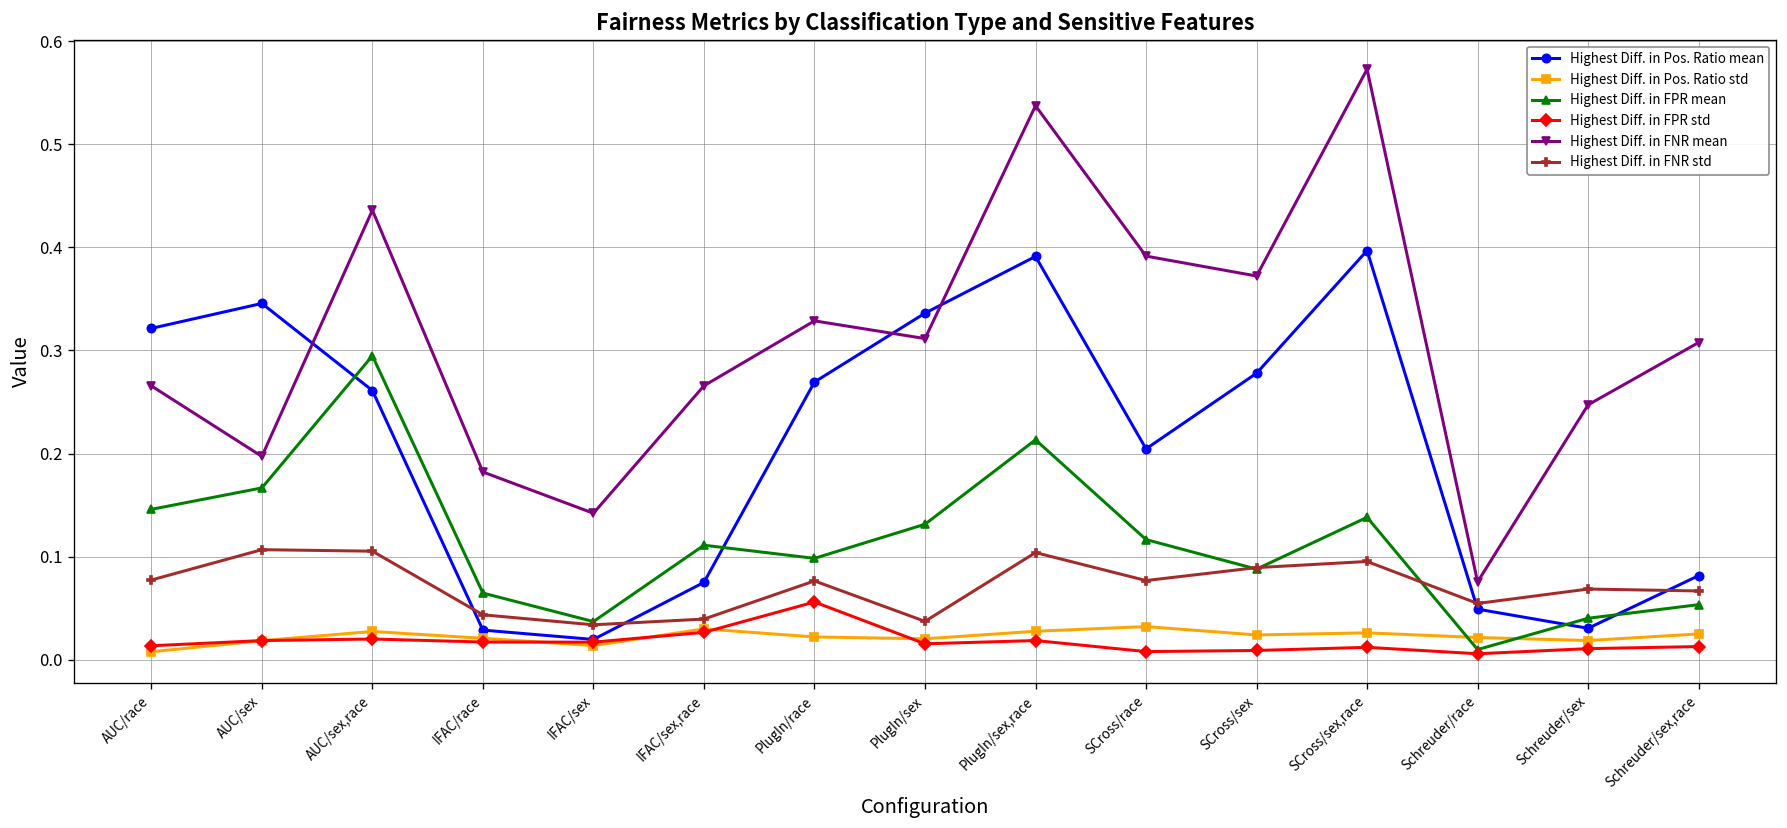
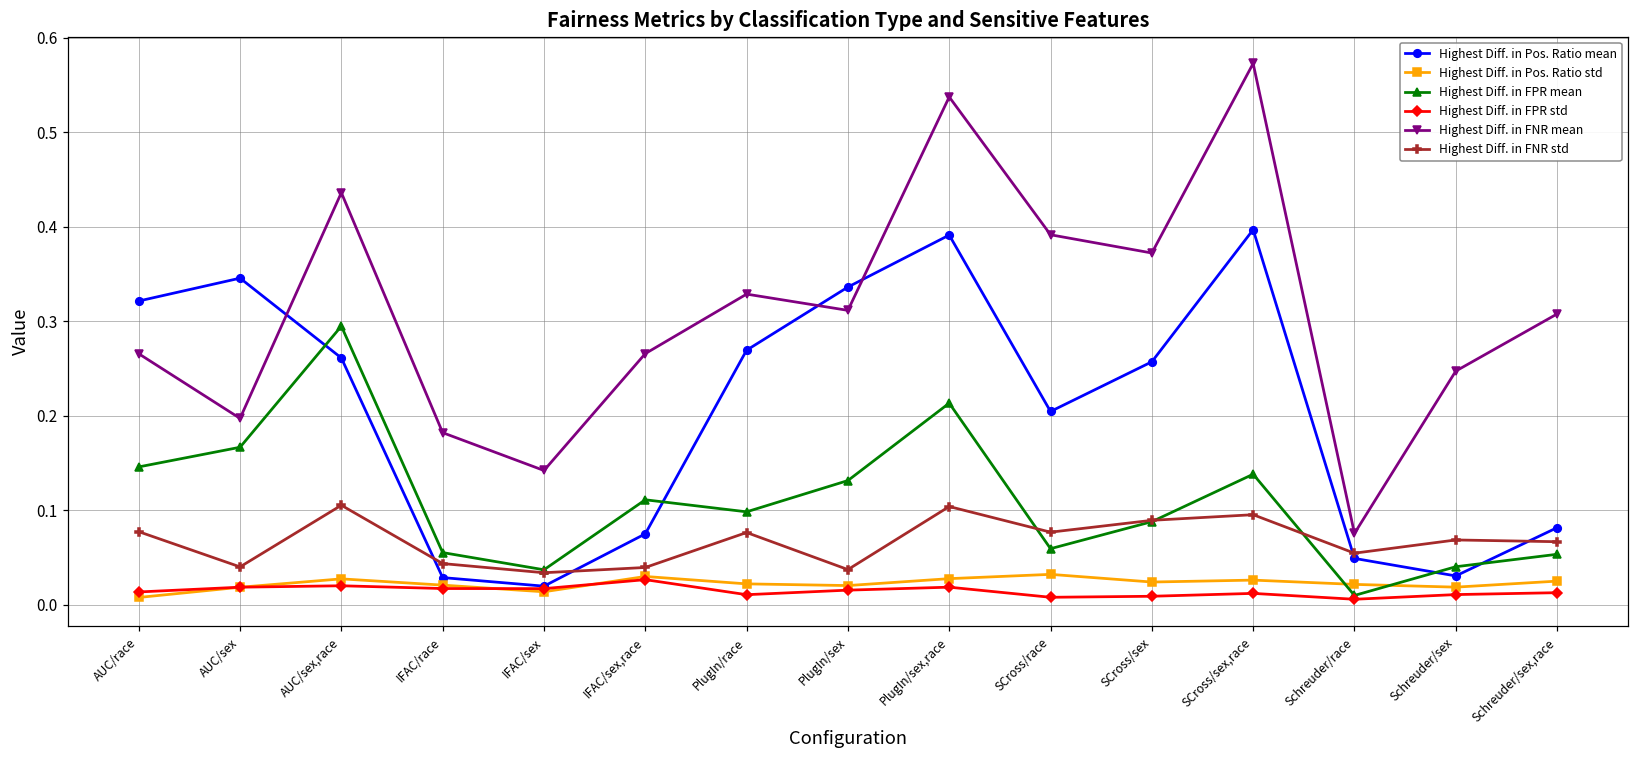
Highest Diff. in FNR std, AUC/sex: 0.11 -> 0.04
Highest Diff. in FPR mean, IFAC/race: 0.065 -> 0.055
Highest Diff. in FPR std, PlugIn/race: 0.06 -> 0.01
Highest Diff. in FPR mean, SCross/race: 0.12 -> 0.06
Highest Diff. in Pos. Ratio mean, SCross/sex: 0.28 -> 0.26
